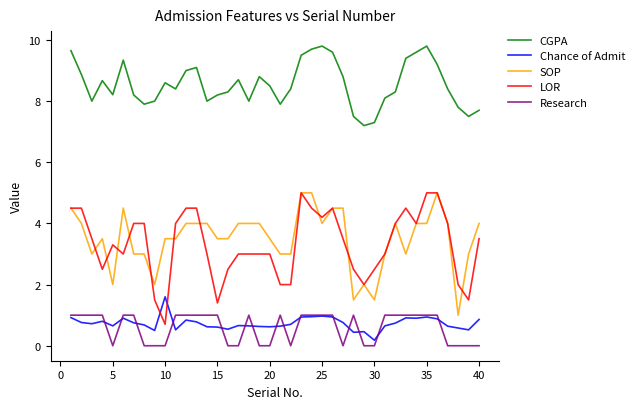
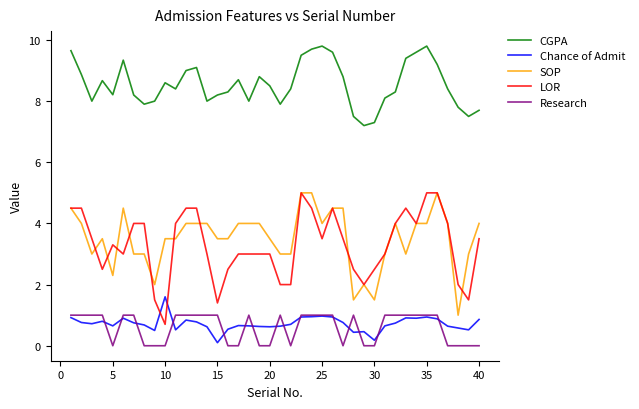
SOP, 5: 2.0 -> 2.3
Chance of Admit, 15: 0.6 -> 0.1
LOR, 25: 4.2 -> 3.5
